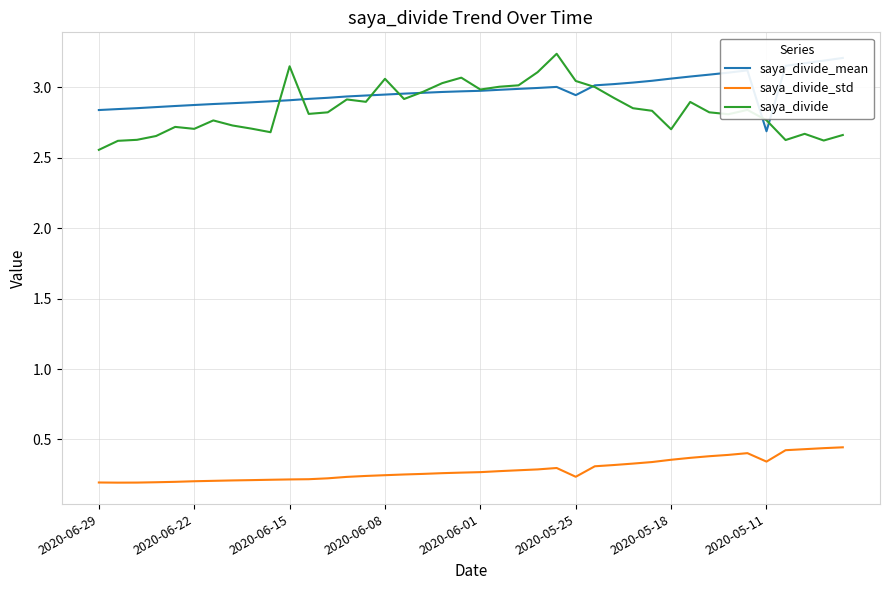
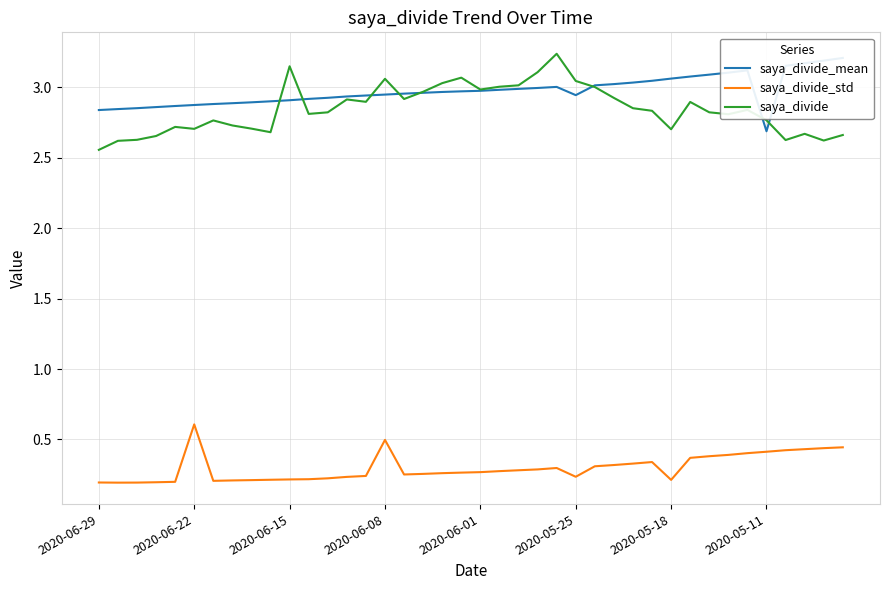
saya_divide_std, 2020-06-22: 0.20 -> 0.61
saya_divide_std, 2020-06-08: 0.25 -> 0.50
saya_divide_std, 2020-05-18: 0.36 -> 0.21
saya_divide_std, 2020-05-11: 0.34 -> 0.41
